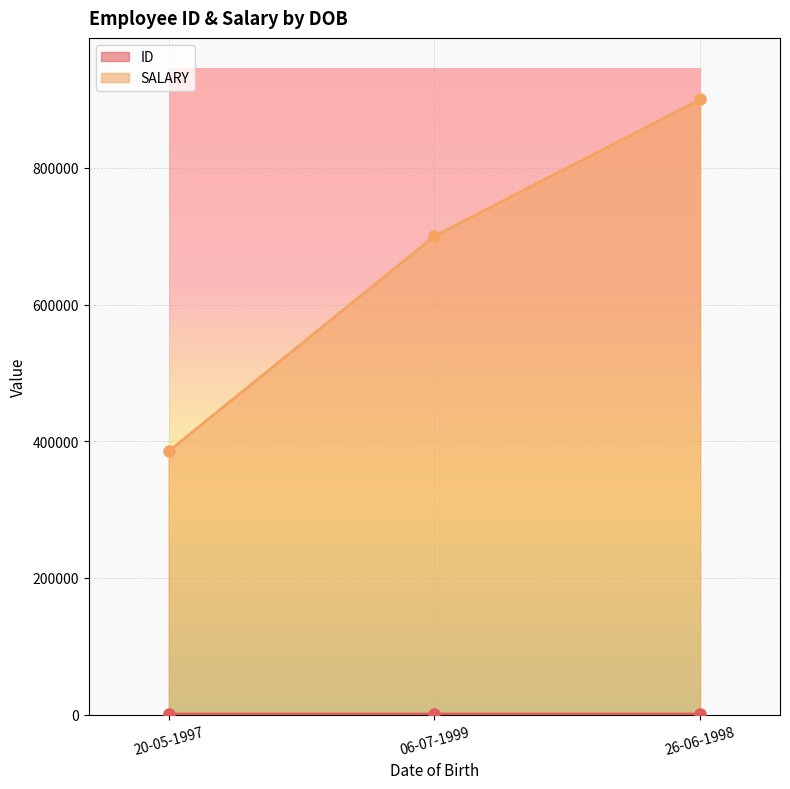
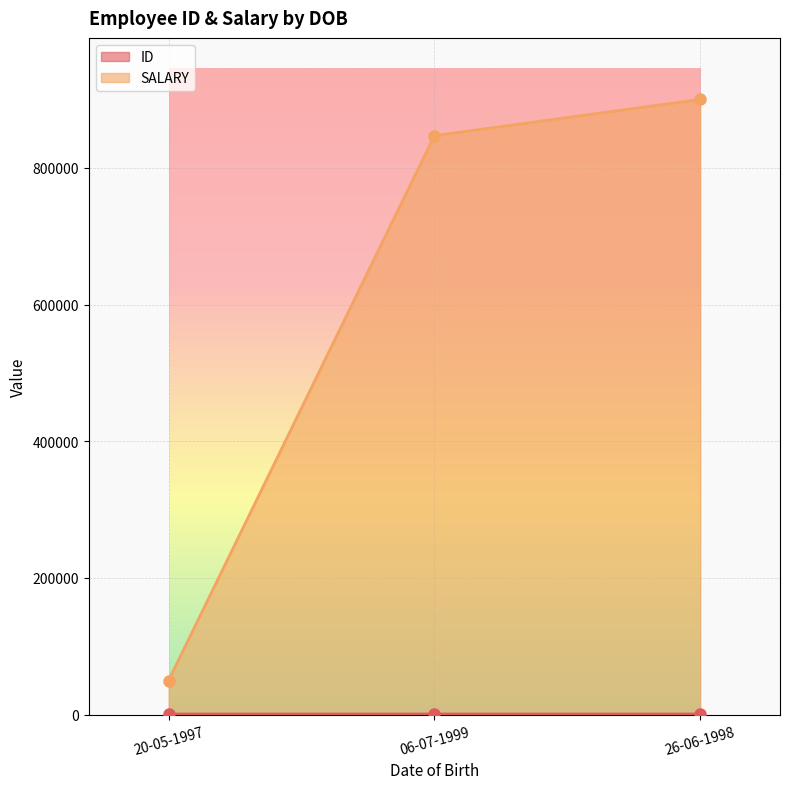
SALARY, 20-05-1997: 390000 -> 50000
SALARY, 06-07-1999: 700000 -> 850000
